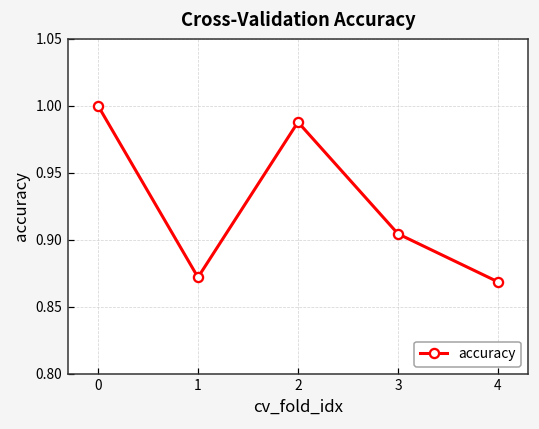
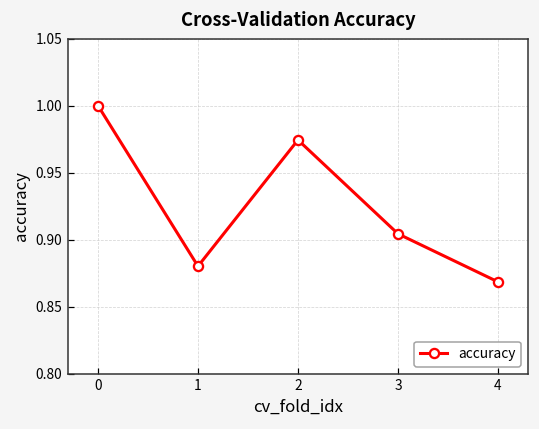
1: 0.872 -> 0.880
2: 0.988 -> 0.974
